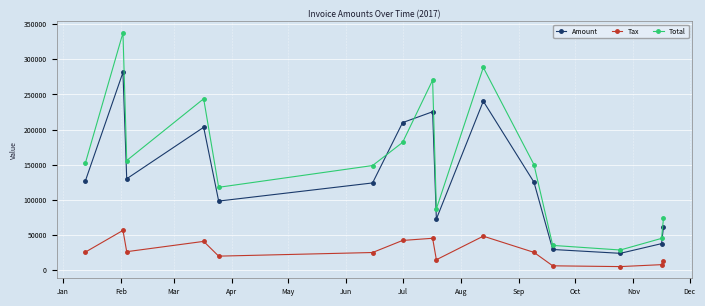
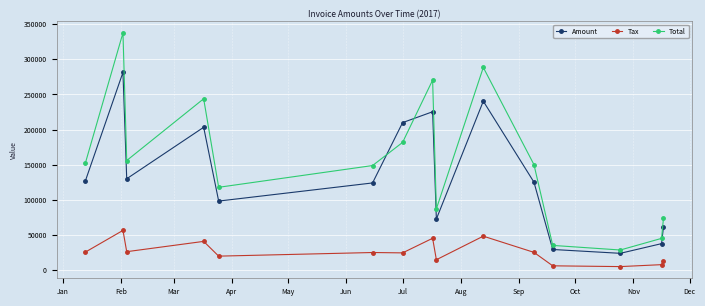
Tax, Jul: 40000 -> 20000
